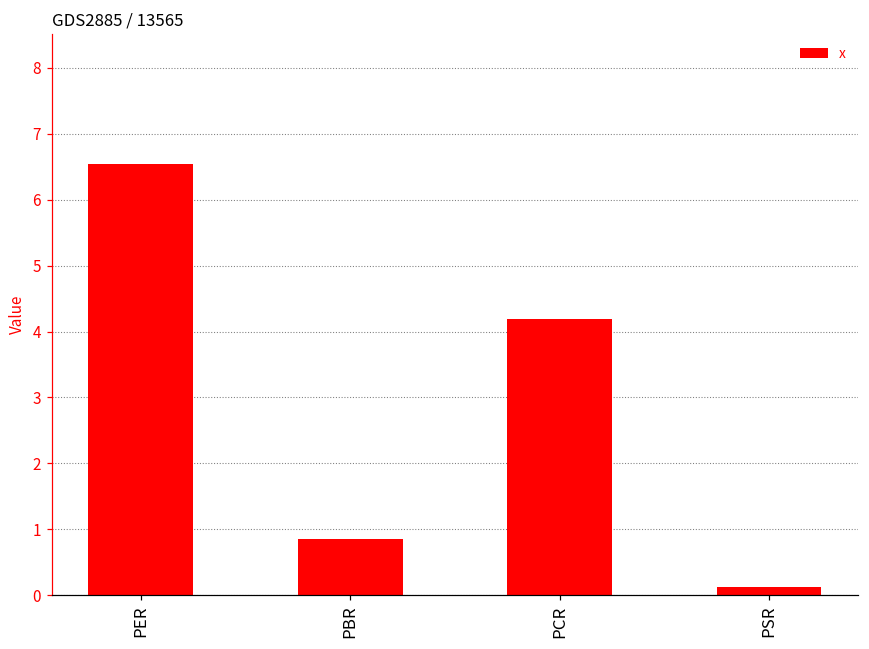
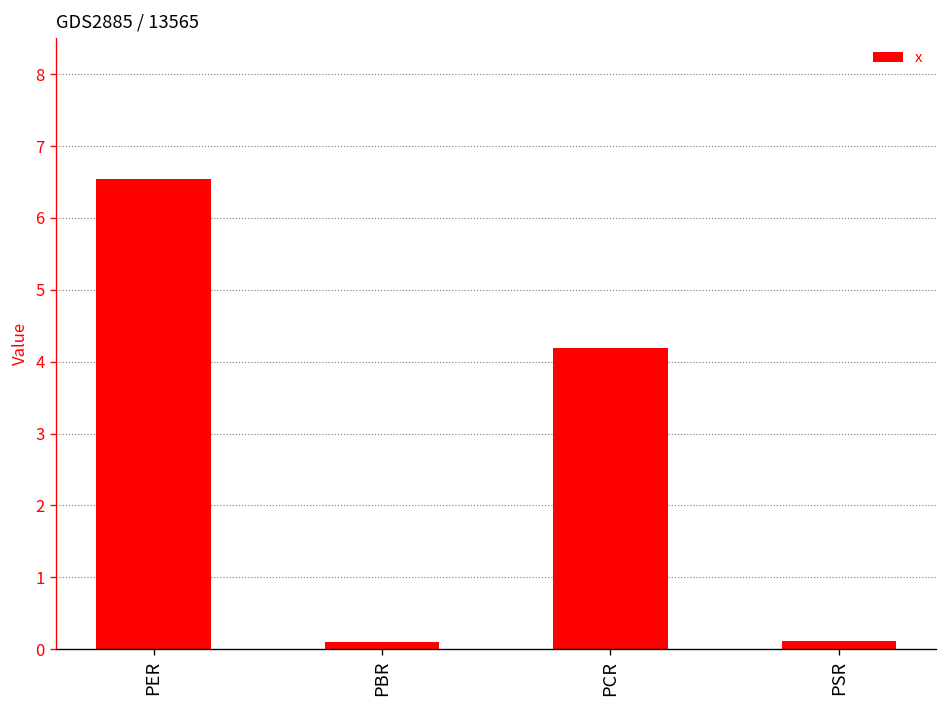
PBR: 0.9 -> 0.1
